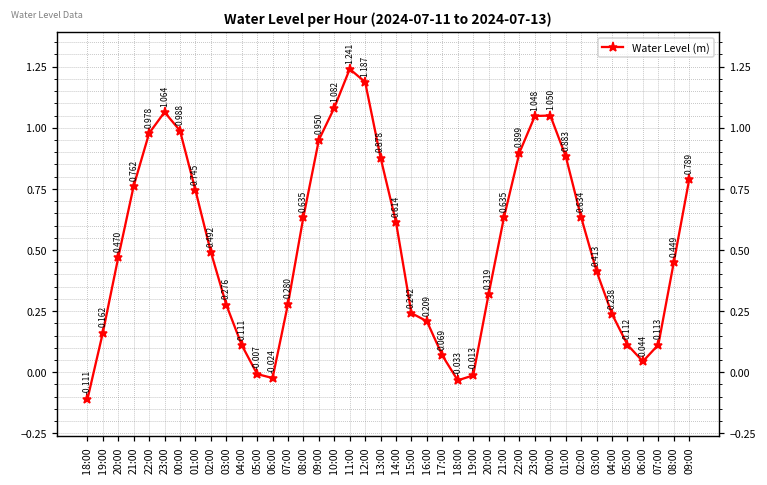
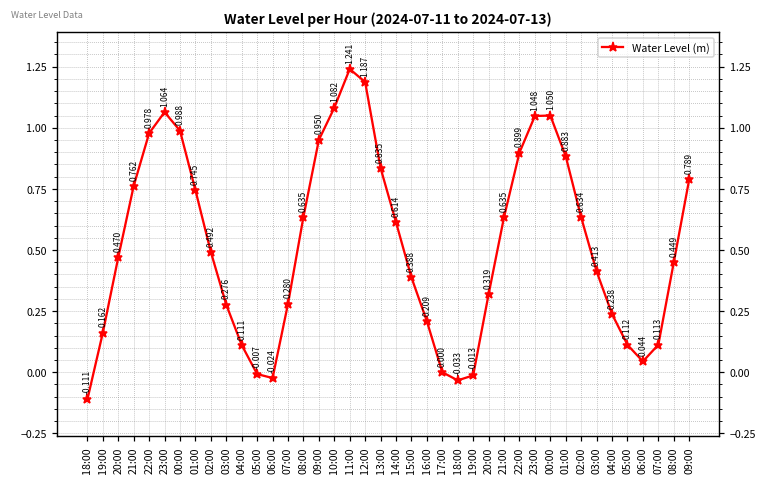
13:00: 0.878 -> 0.835
15:00: 0.242 -> 0.388
17:00: 0.069 -> 0.000
